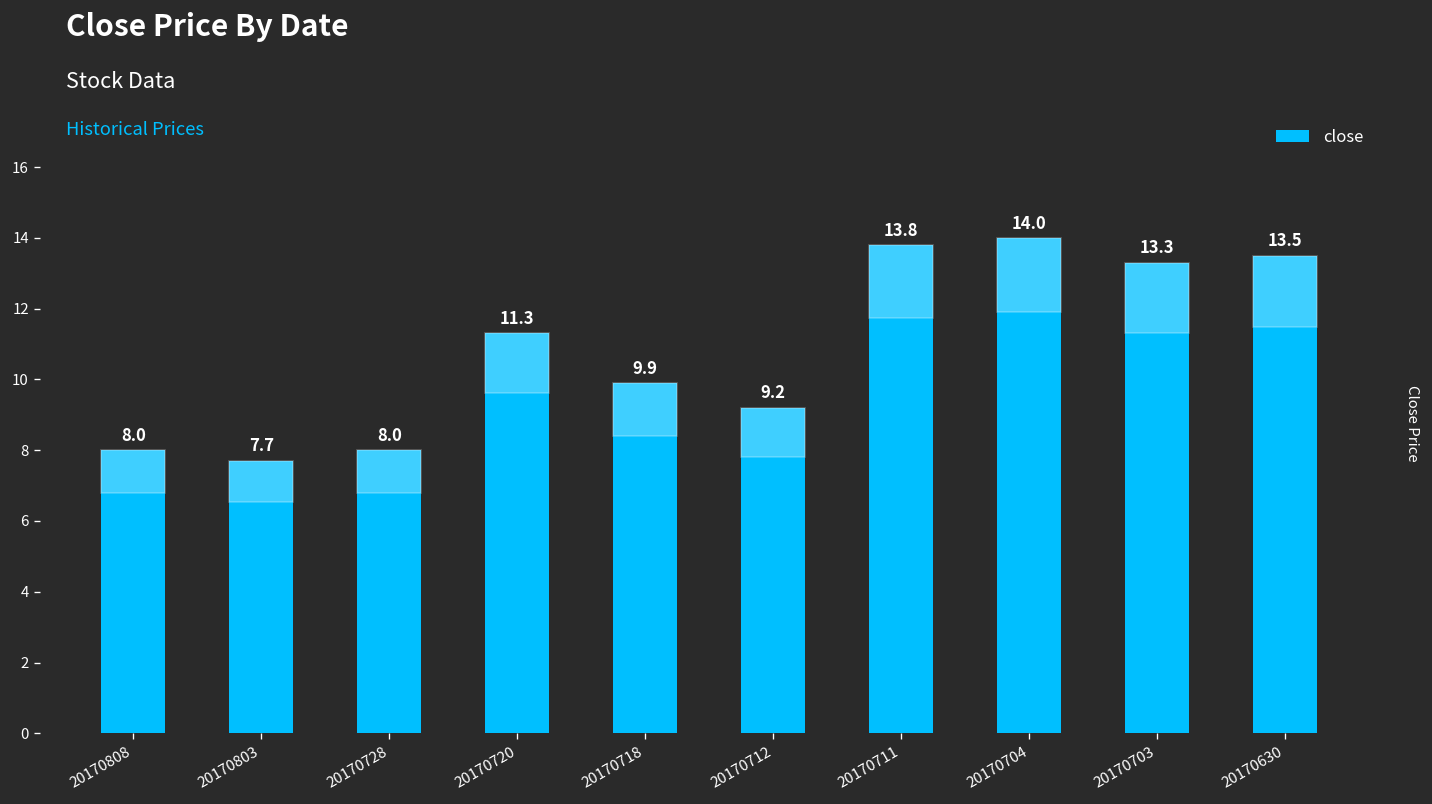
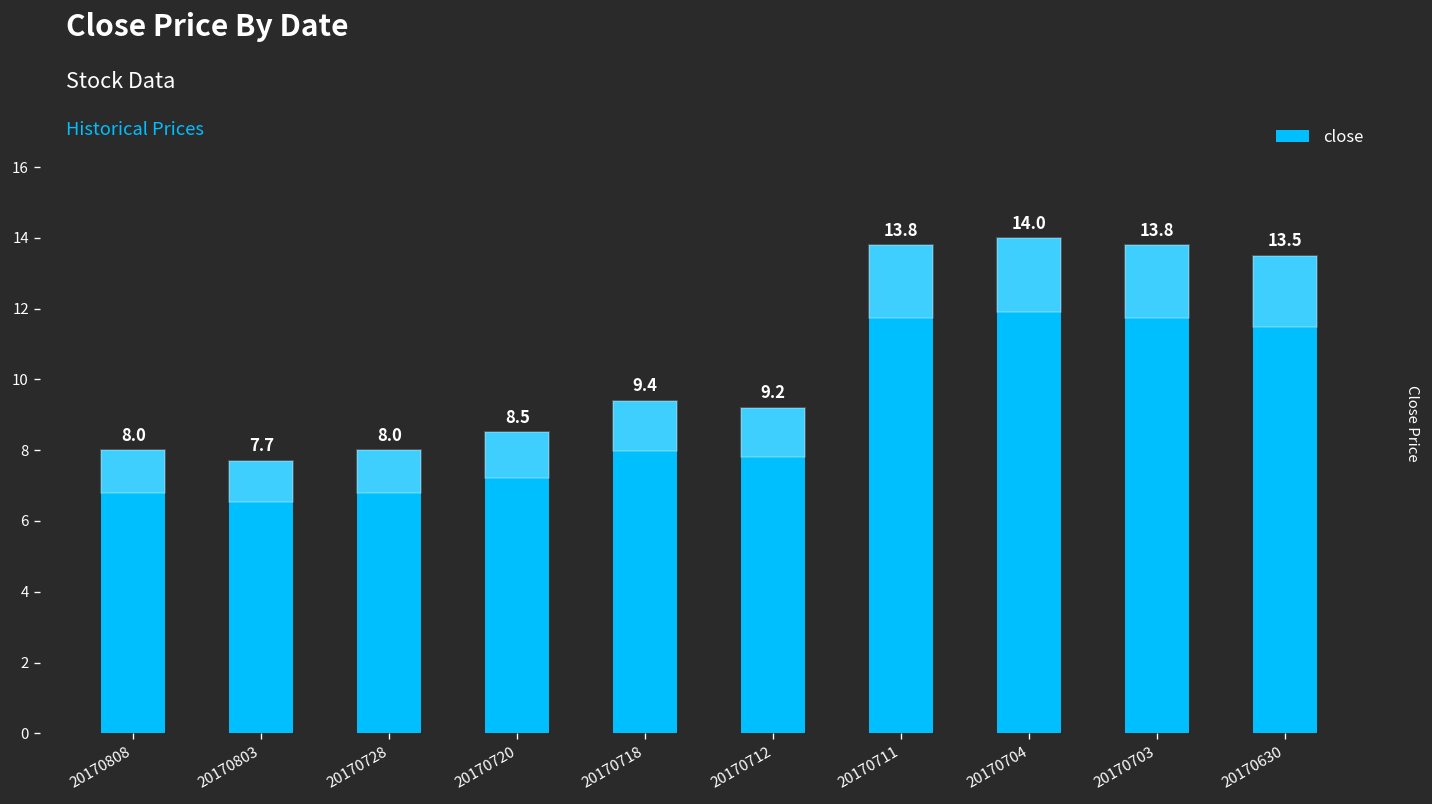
20170720: 11.3 -> 8.5
20170718: 9.9 -> 9.4
20170703: 13.3 -> 13.8
